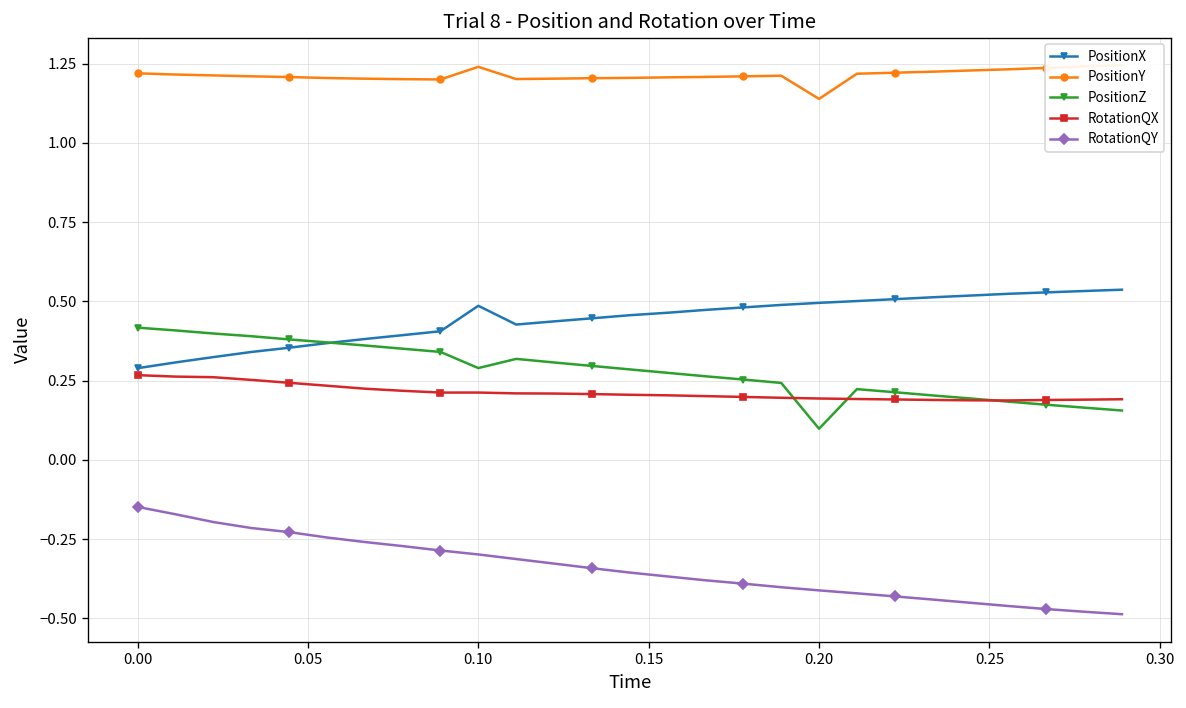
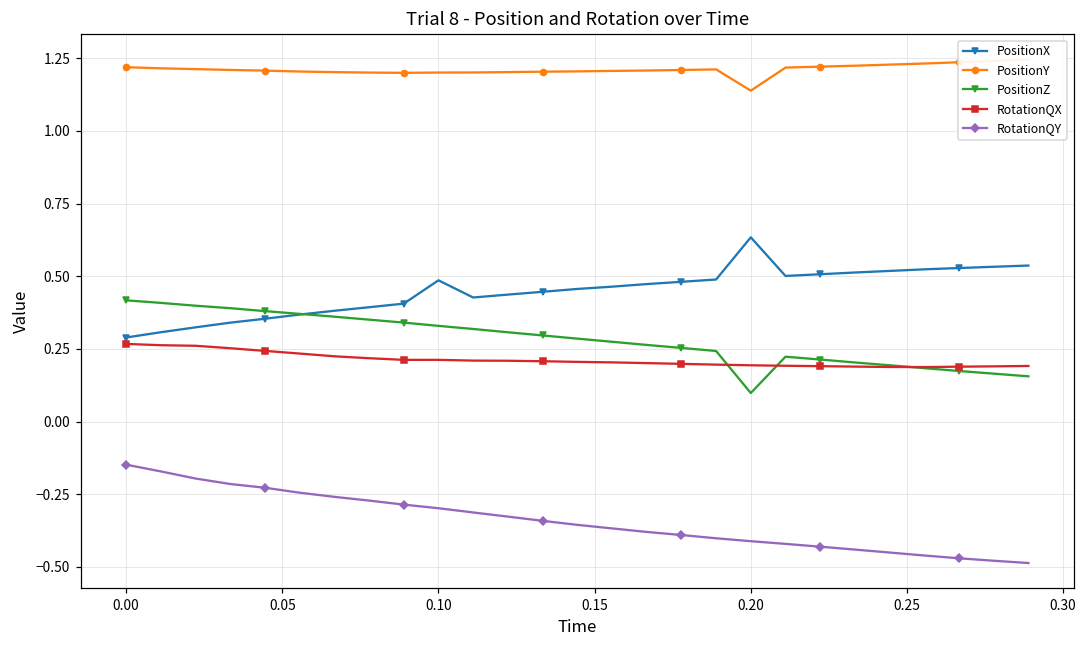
PositionY, 0.10: 1.24 -> 1.20
PositionZ, 0.10: 0.29 -> 0.33
PositionX, 0.20: 0.50 -> 0.63
